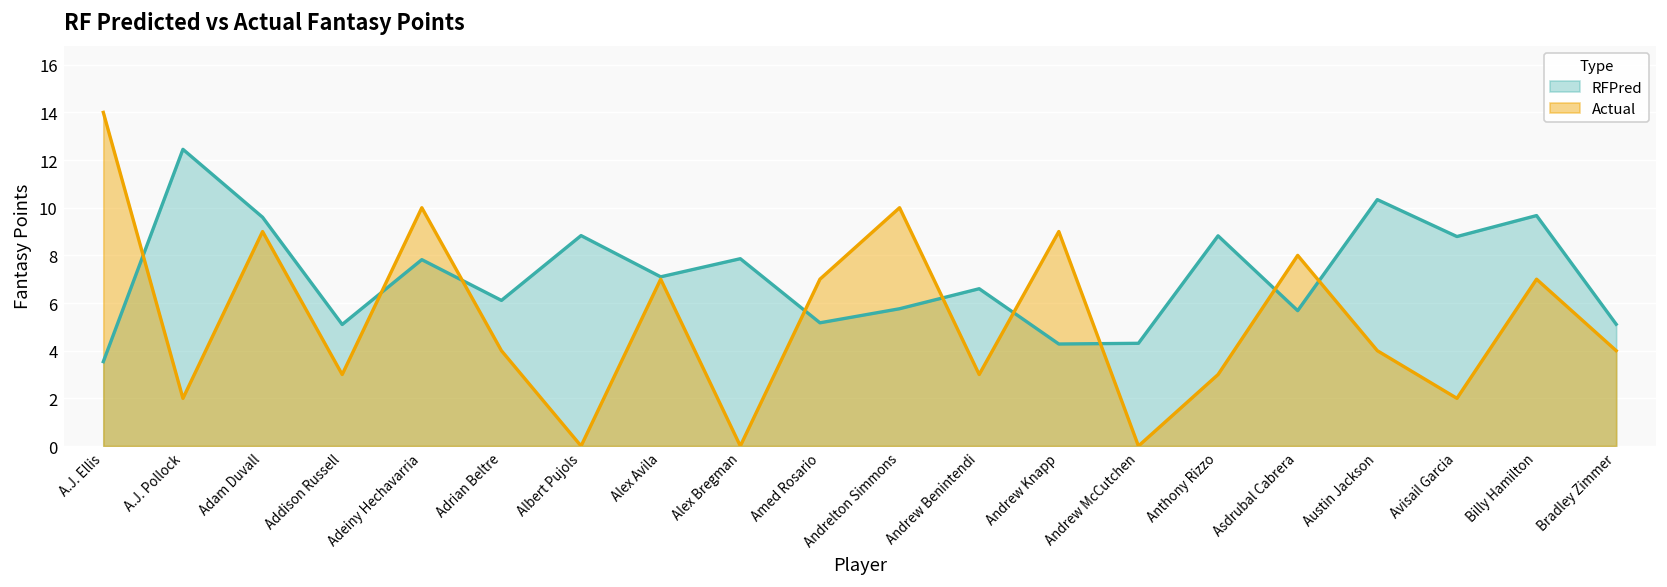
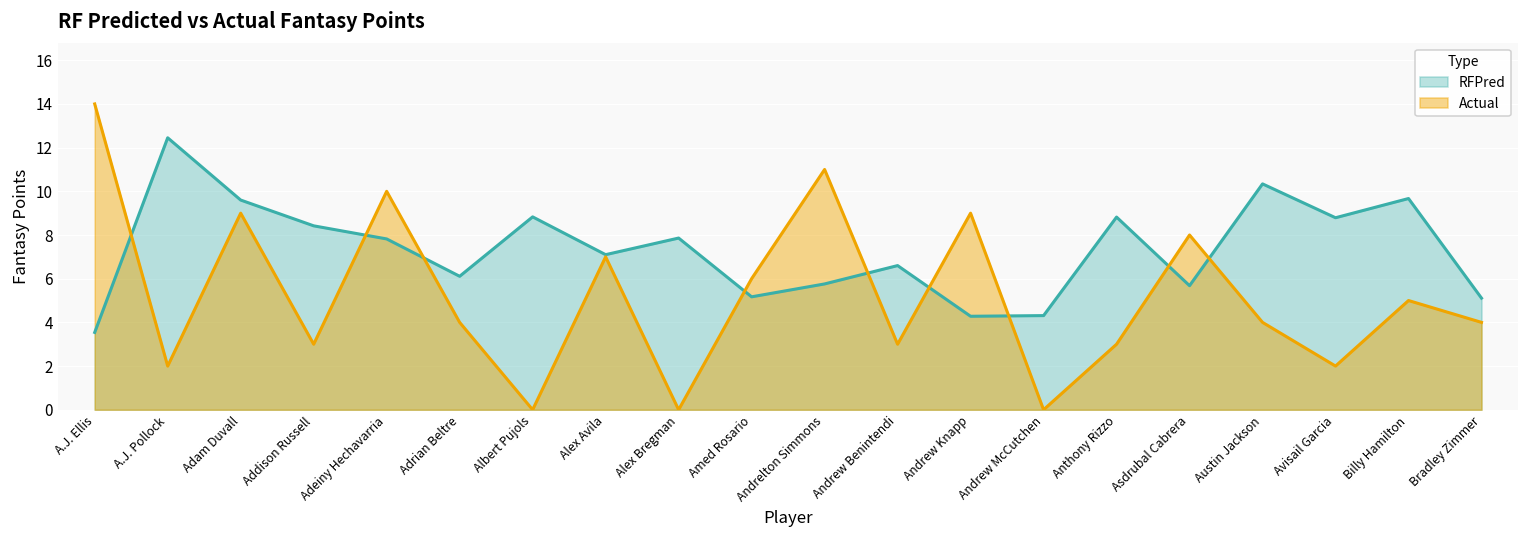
RFPred, Addison Russell: 5.1 -> 8.4
Actual, Amed Rosario: 7 -> 6
Actual, Andrelton Simmons: 10 -> 11
Actual, Billy Hamilton: 7 -> 5
